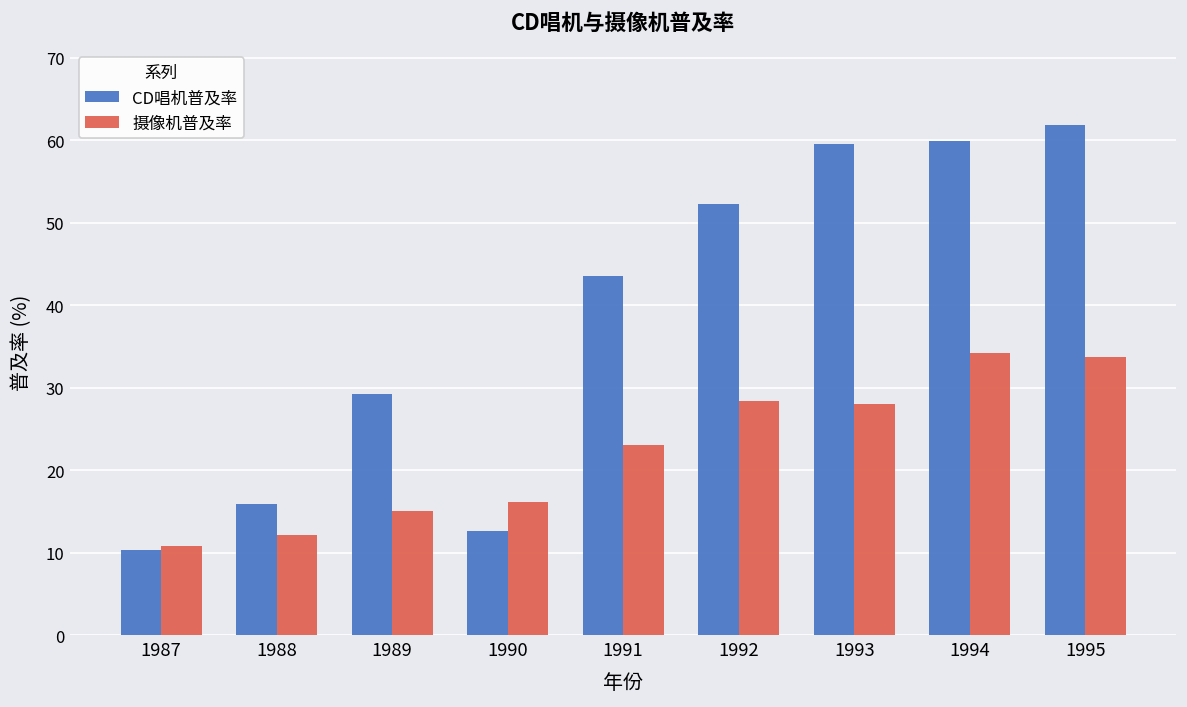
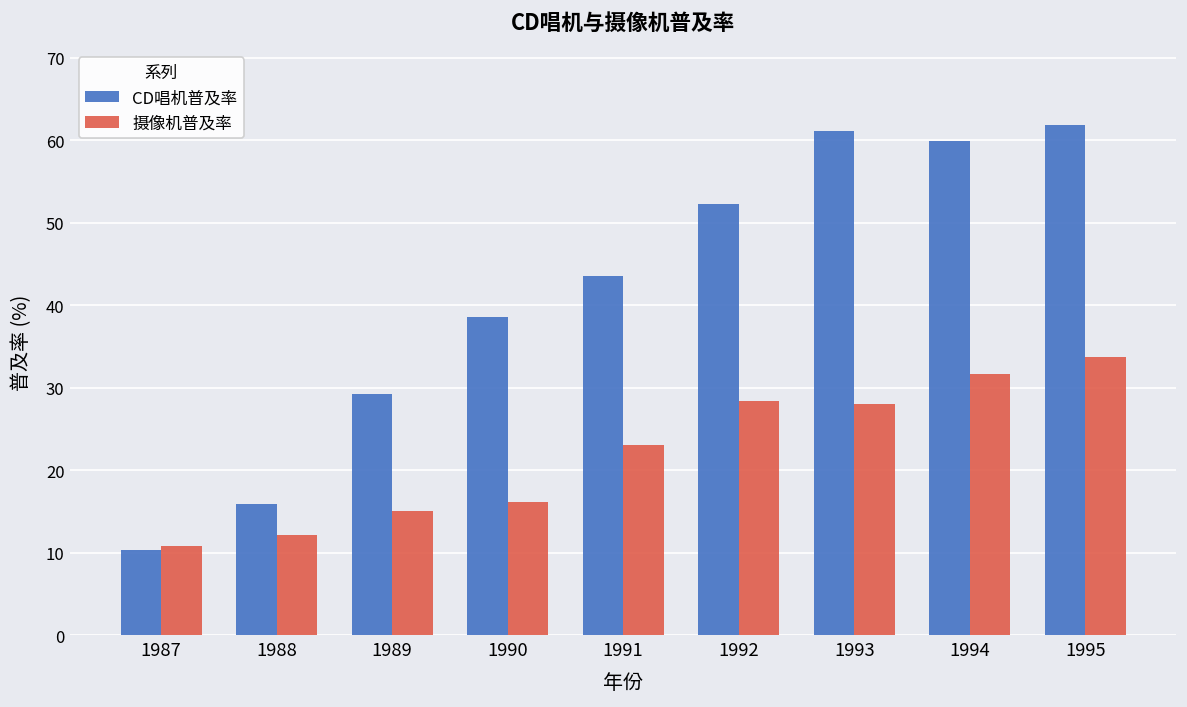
CD唱机普及率, 1990: 13 -> 39
CD唱机普及率, 1993: 60 -> 61
摄像机普及率, 1994: 34 -> 32
